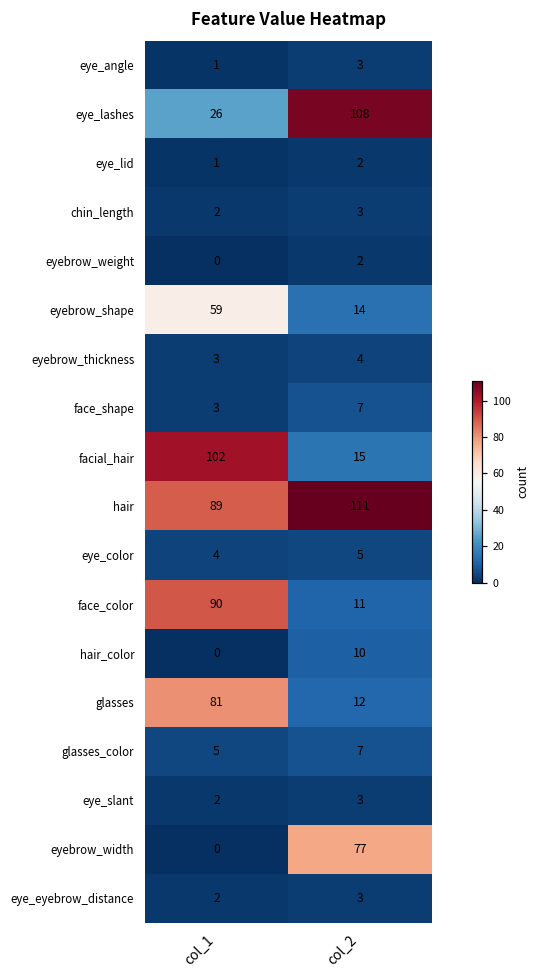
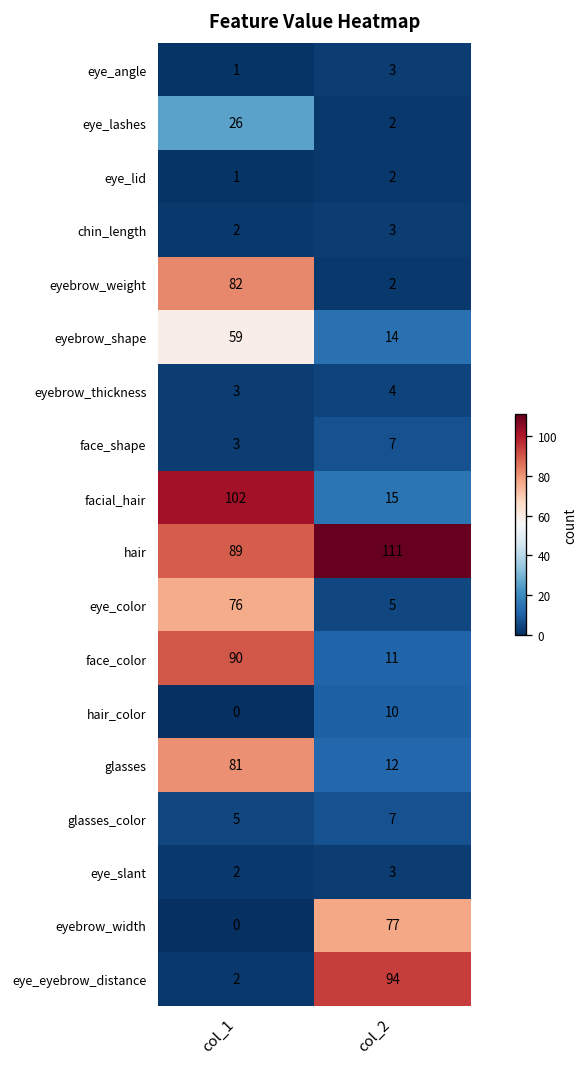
eye_lashes, col_2: 108 -> 2
eyebrow_weight, col_1: 0 -> 82
eye_color, col_1: 4 -> 76
eye_eyebrow_distance, col_2: 3 -> 94
